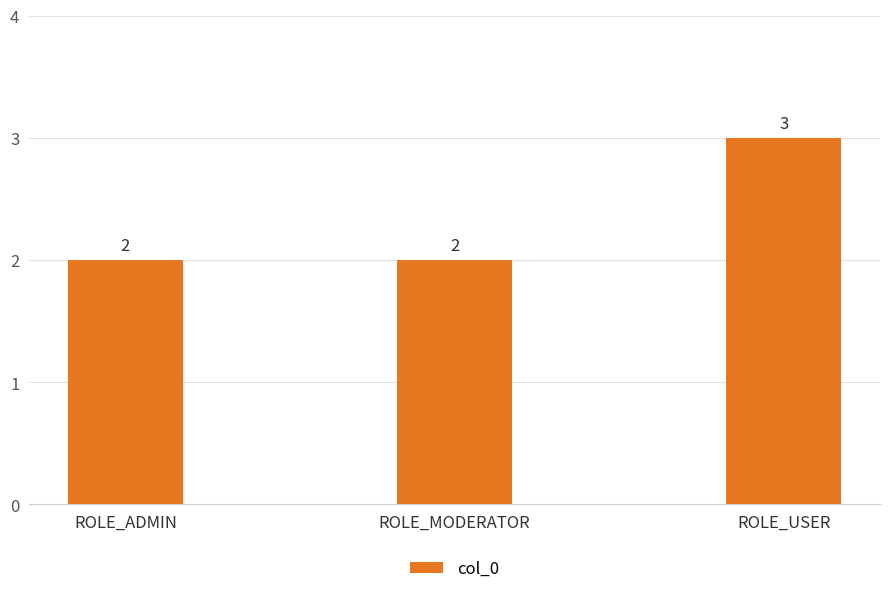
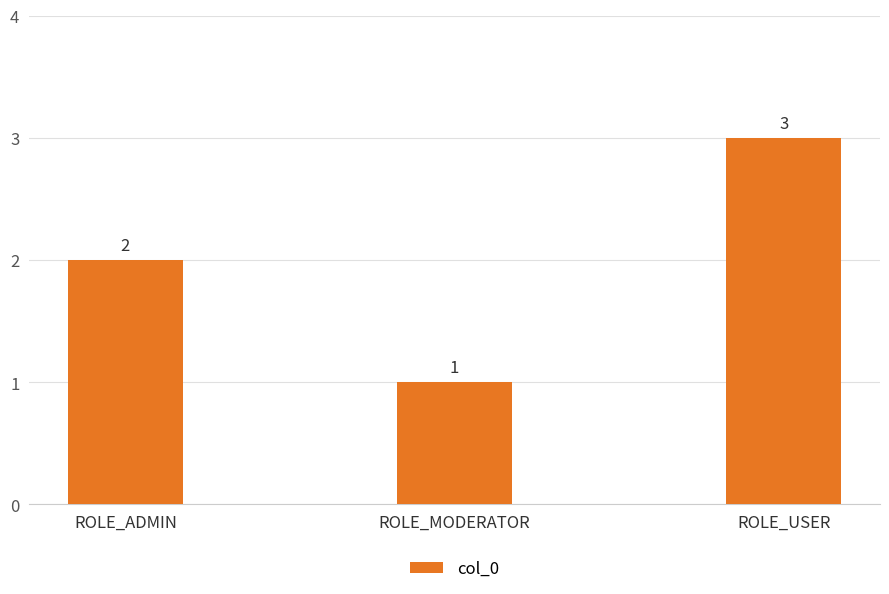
ROLE_MODERATOR: 2 -> 1
